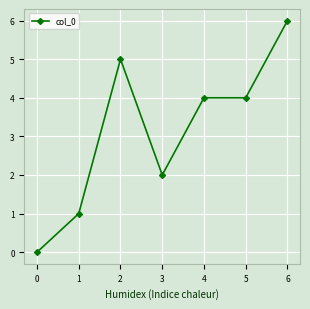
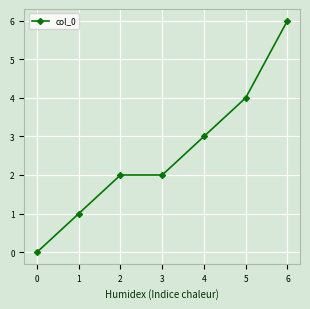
2: 5 -> 2
4: 4 -> 3
